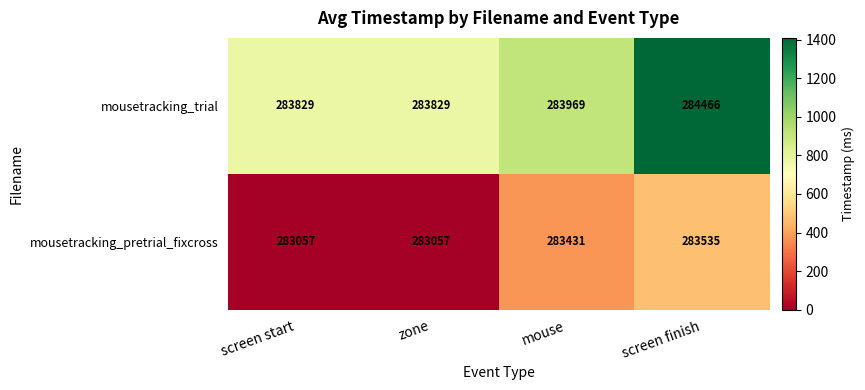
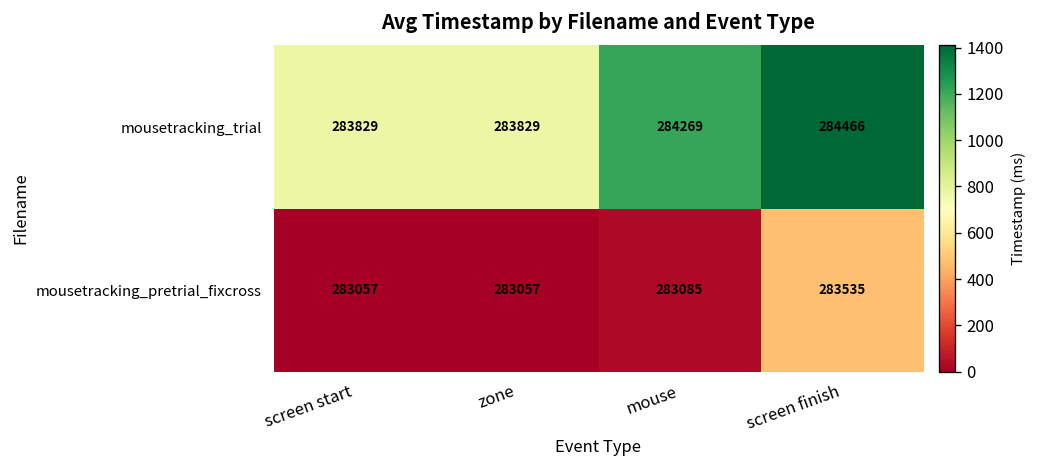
mousetracking_trial, mouse: 283969 -> 284269
mousetracking_pretrial_fixcross, mouse: 283431 -> 283085
